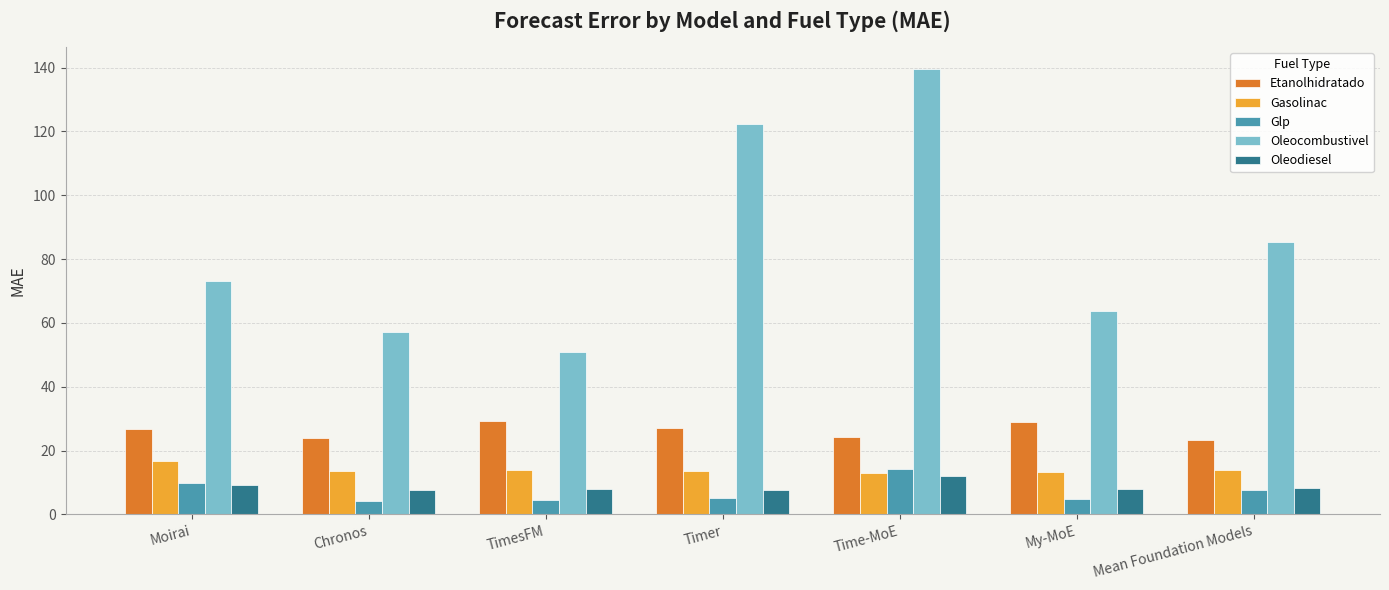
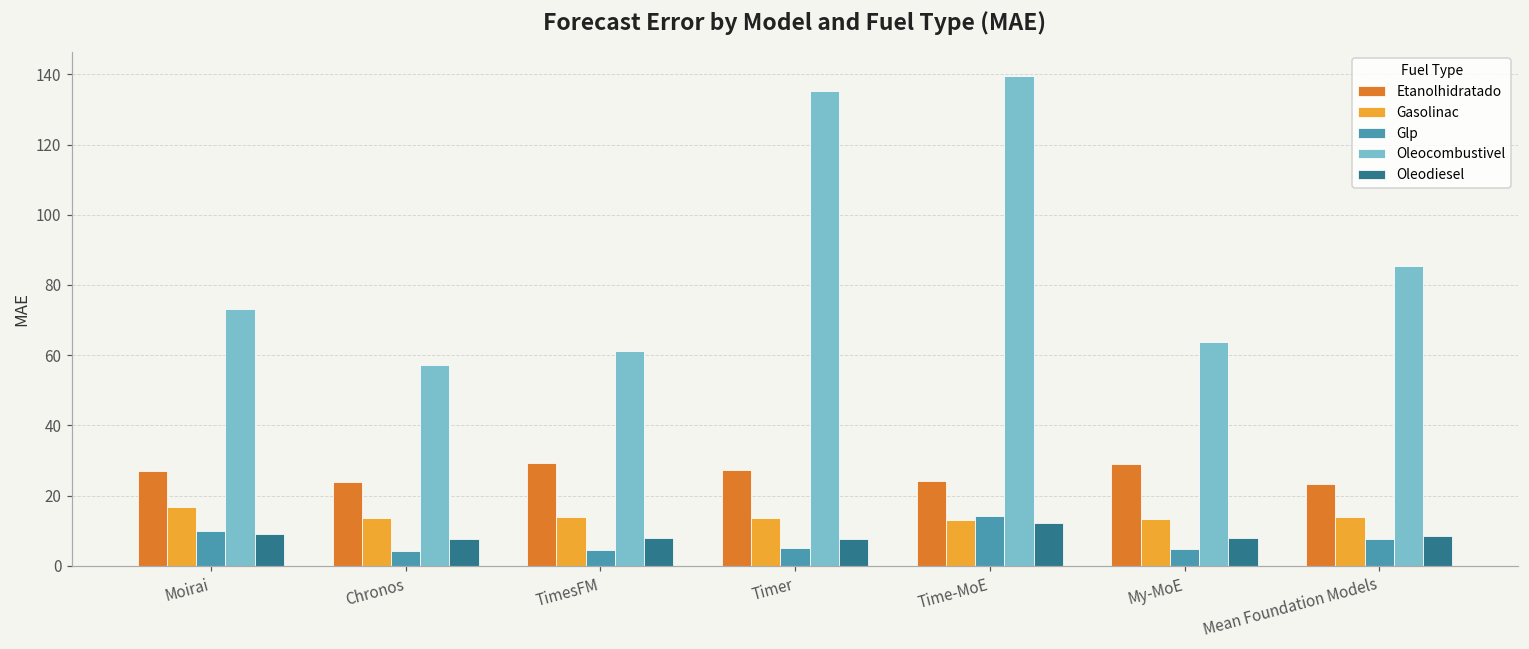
Oleocombustivel, TimesFM: 51 -> 61
Oleocombustivel, Timer: 122 -> 135
